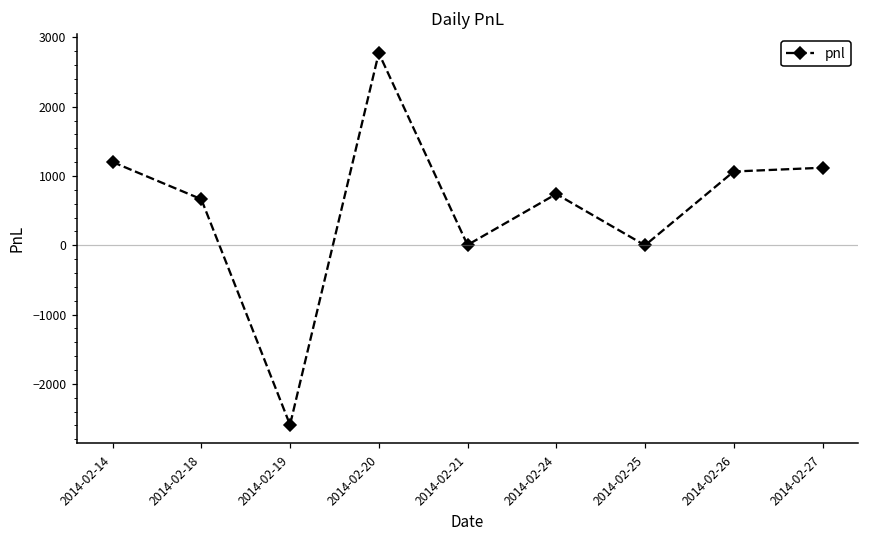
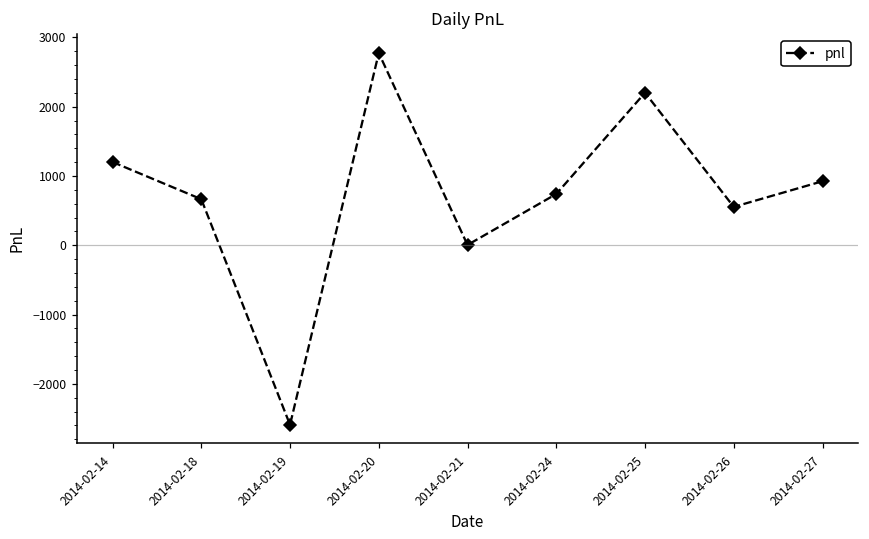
2014-02-25: 0 -> 2200
2014-02-26: 1100 -> 600
2014-02-27: 1100 -> 900
